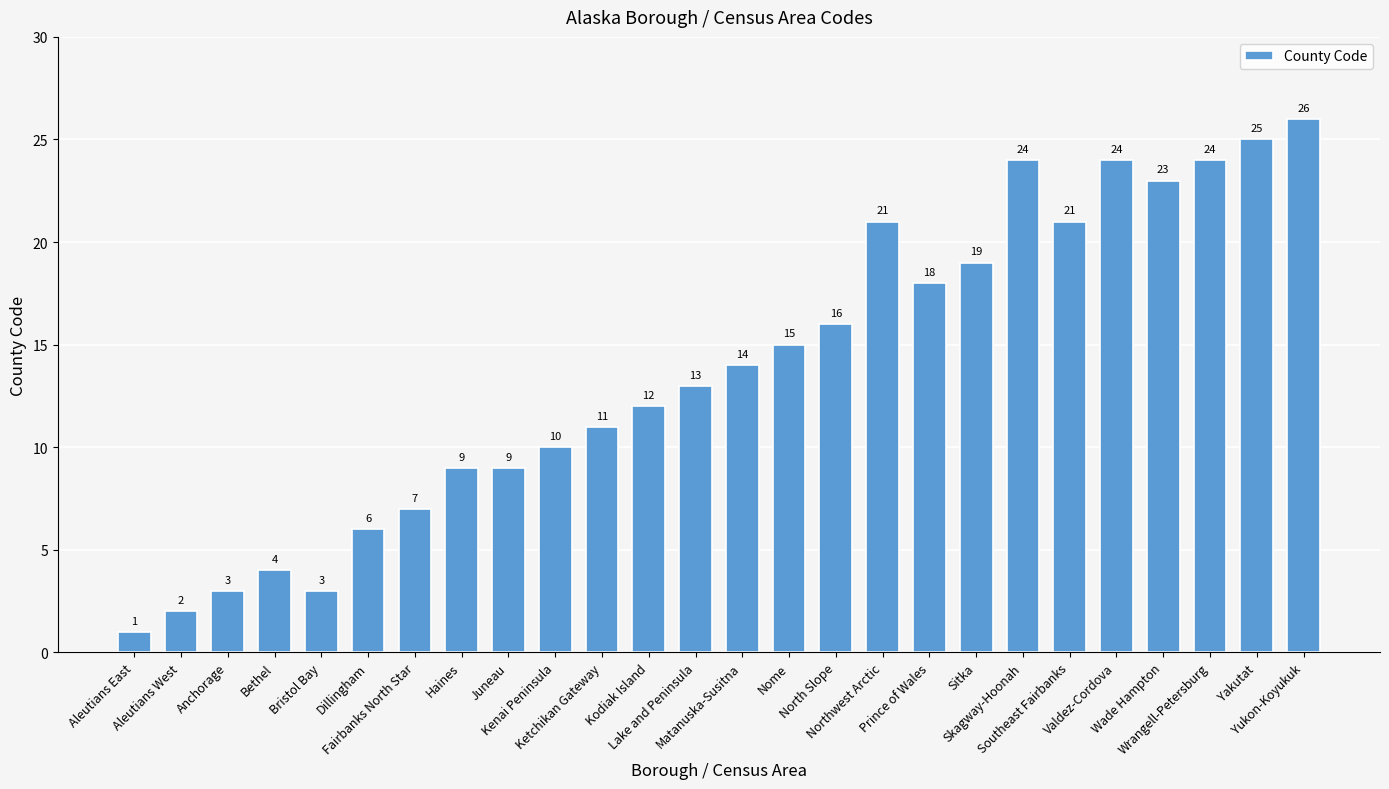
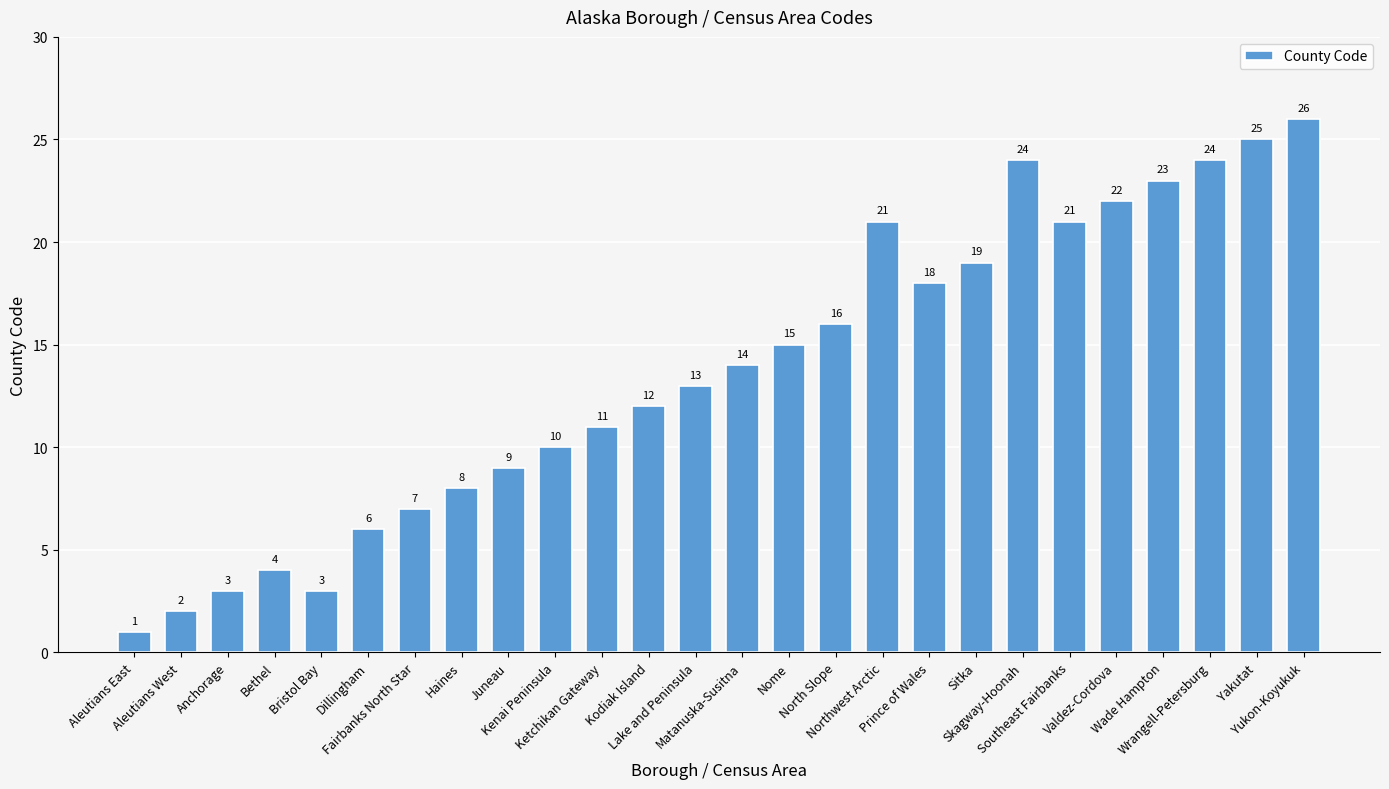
Haines: 9 -> 8
Valdez-Cordova: 24 -> 22
